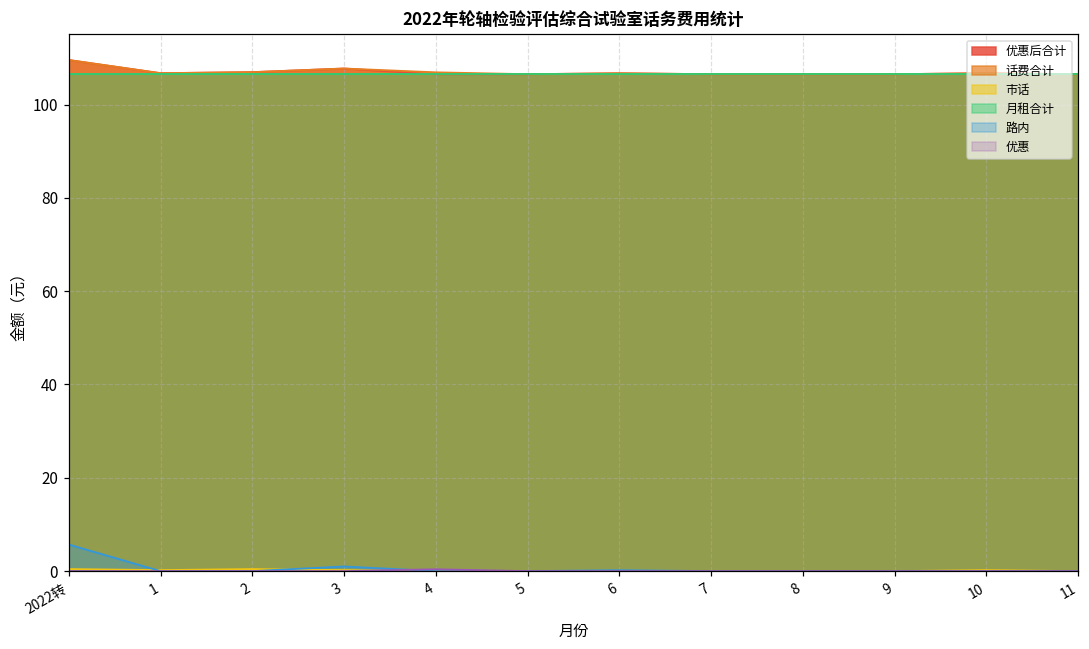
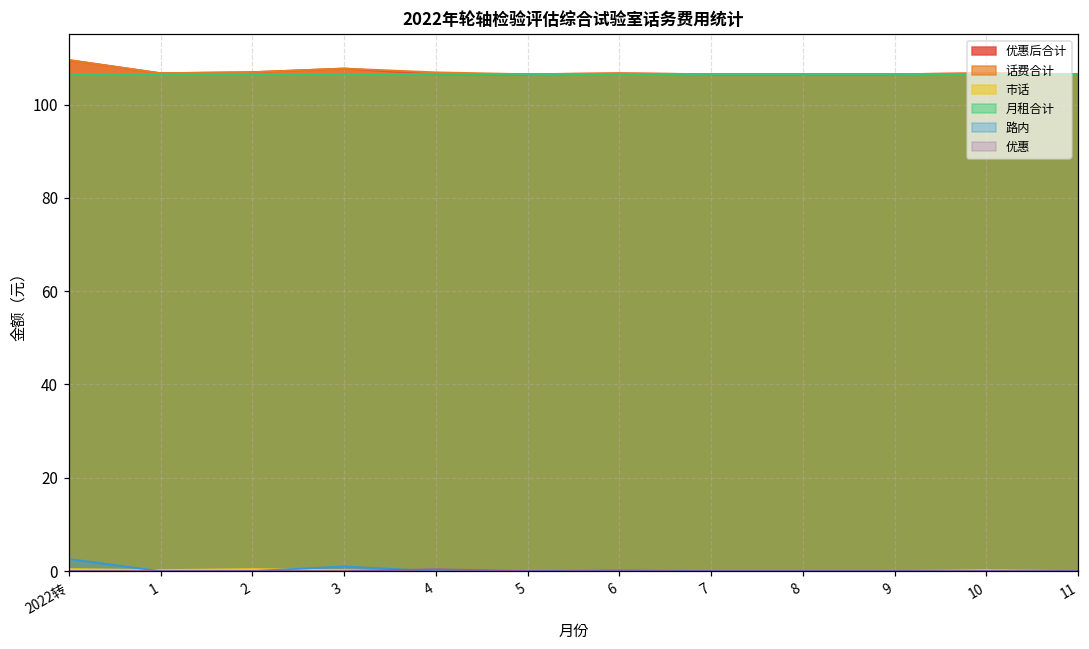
路内, 2022转: 6 -> 3
